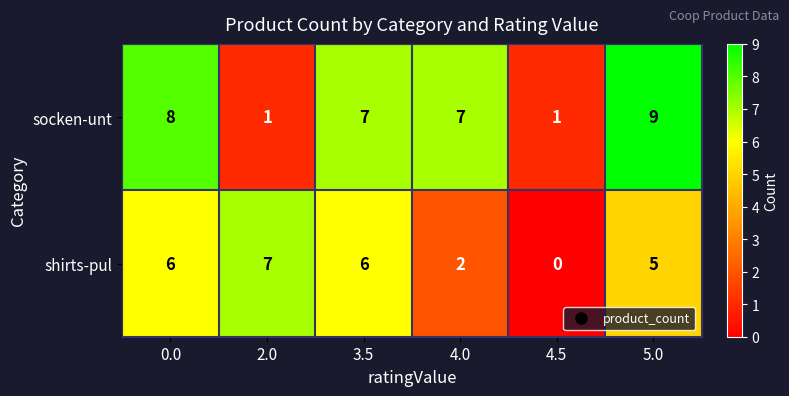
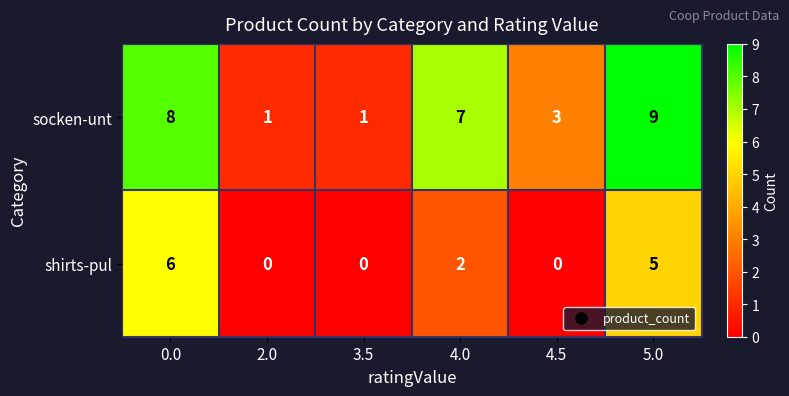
socken-unt, 3.5: 7 -> 1
socken-unt, 4.5: 1 -> 3
shirts-pul, 2.0: 7 -> 0
shirts-pul, 3.5: 6 -> 0
